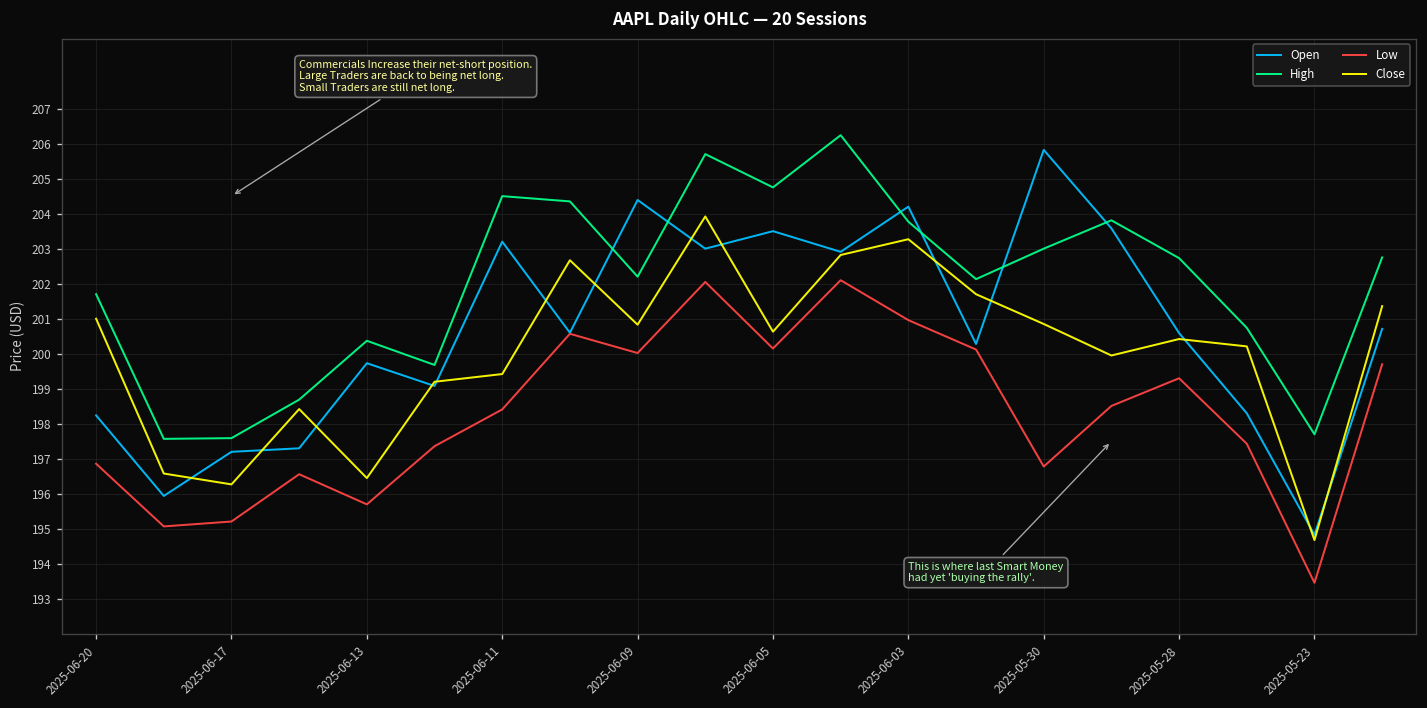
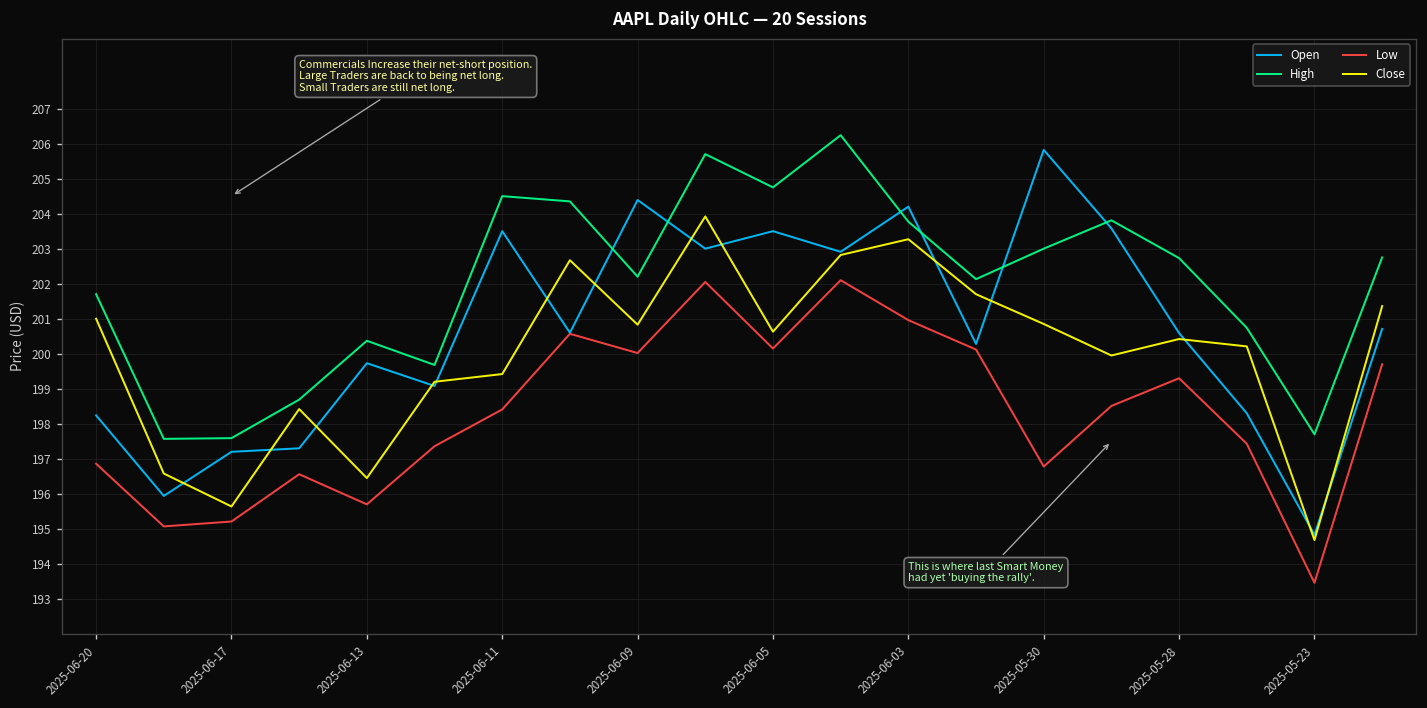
Close, 2025-06-17: 196.3 -> 195.6
Open, 2025-06-11: 203.2 -> 203.5
